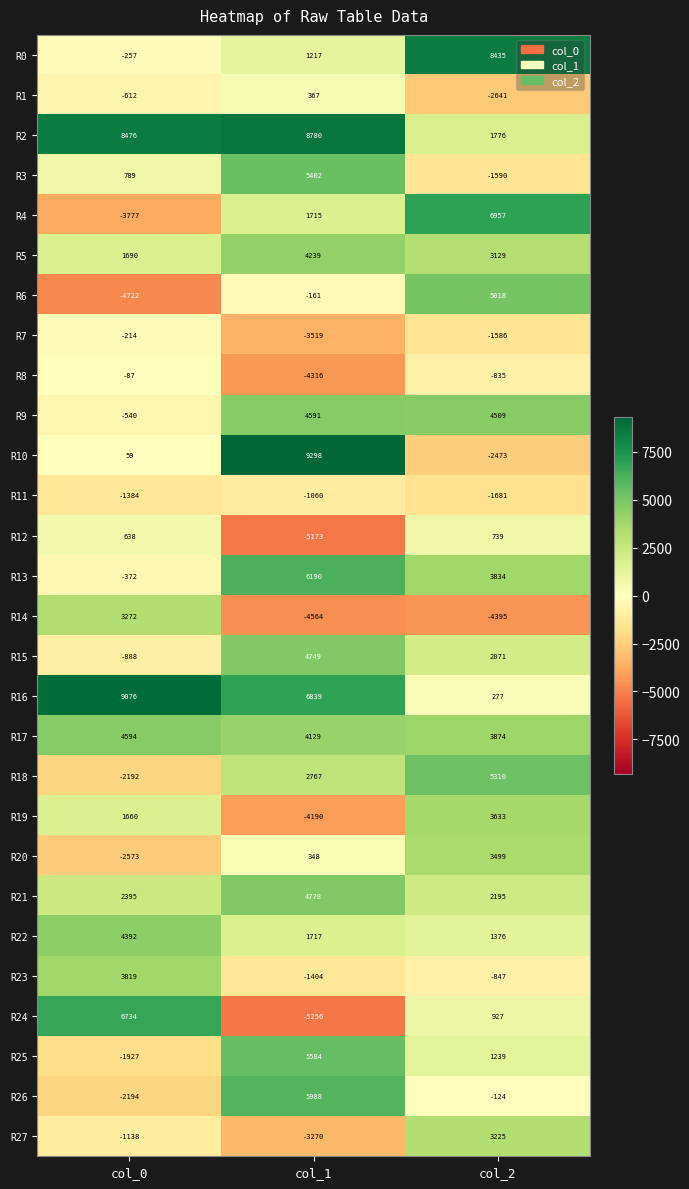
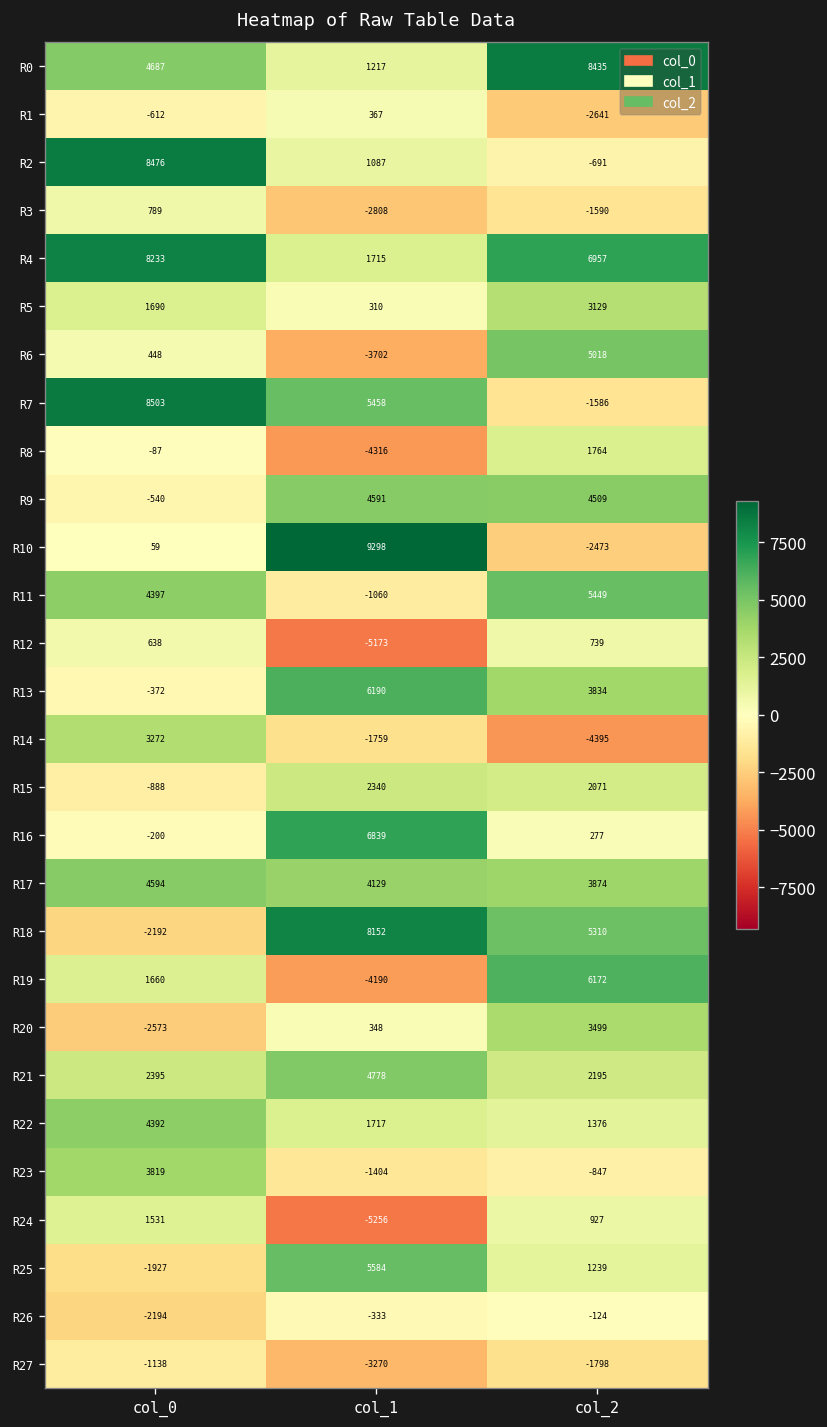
R0, col_0: -257 -> 4687
R2, col_1: 8780 -> 1087
R2, col_2: 1776 -> -691
R3, col_1: 5402 -> -2808
R4, col_0: -3777 -> 8233
R5, col_1: 4239 -> 310
R6, col_0: -4722 -> 448
R6, col_1: -161 -> -3702
R7, col_0: -214 -> 8503
R7, col_1: -3519 -> 5458
R8, col_2: -835 -> 1764
R11, col_0: -1384 -> 4397
R11, col_2: -1681 -> 5449
R14, col_1: -4564 -> -1759
R15, col_1: 4749 -> 2340
R16, col_0: 9076 -> -200
R18, col_1: 2767 -> 8152
R19, col_2: 3633 -> 6172
R24, col_0: 6734 -> 1531
R26, col_1: 5988 -> -333
R27, col_2: 3225 -> -1798
